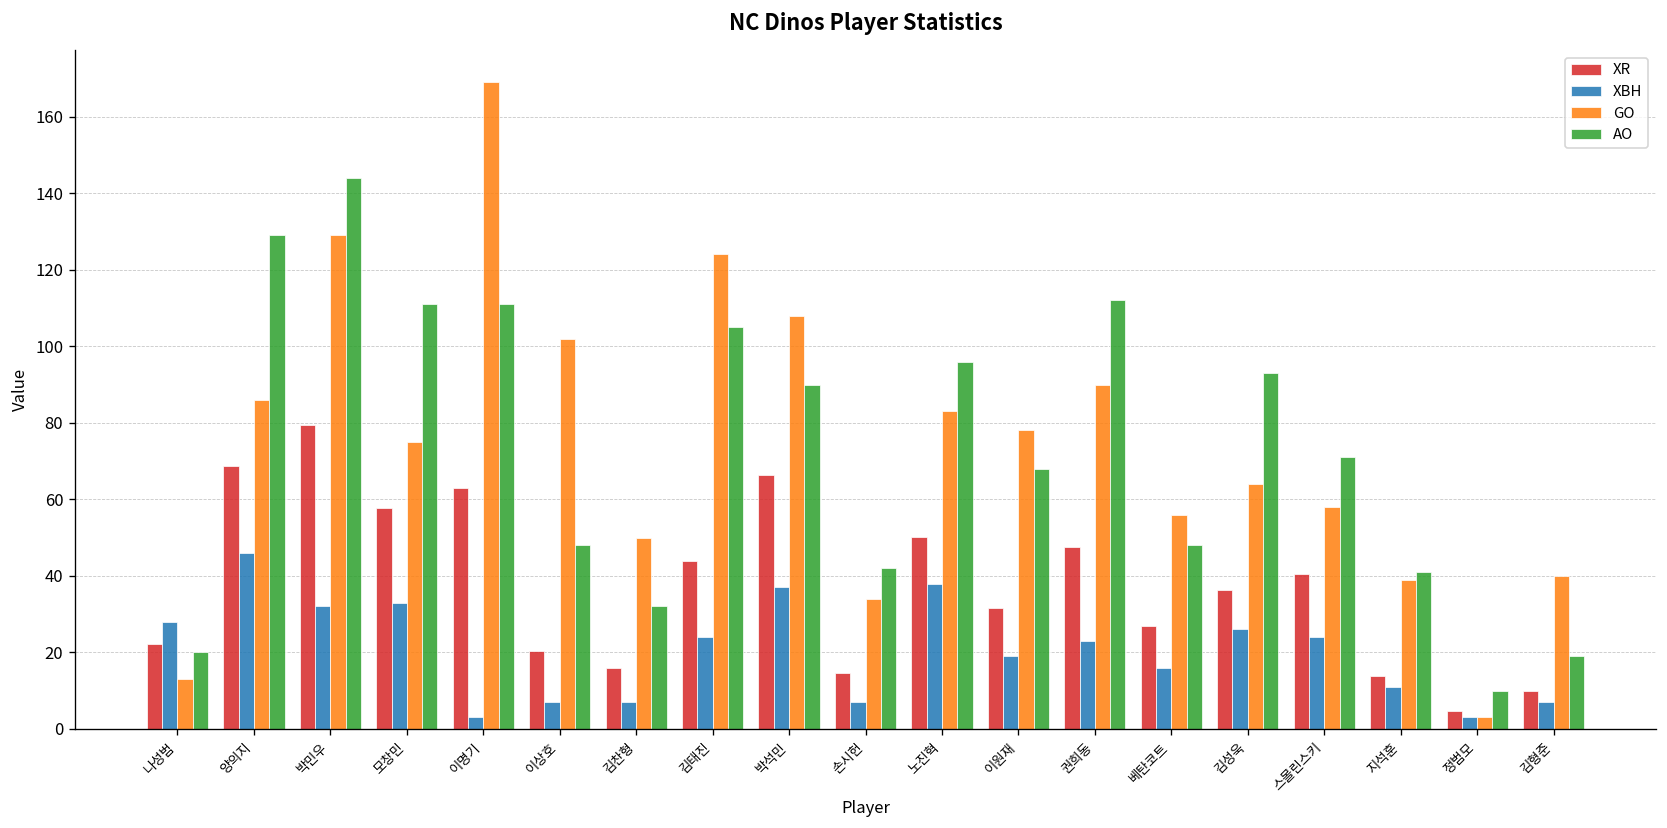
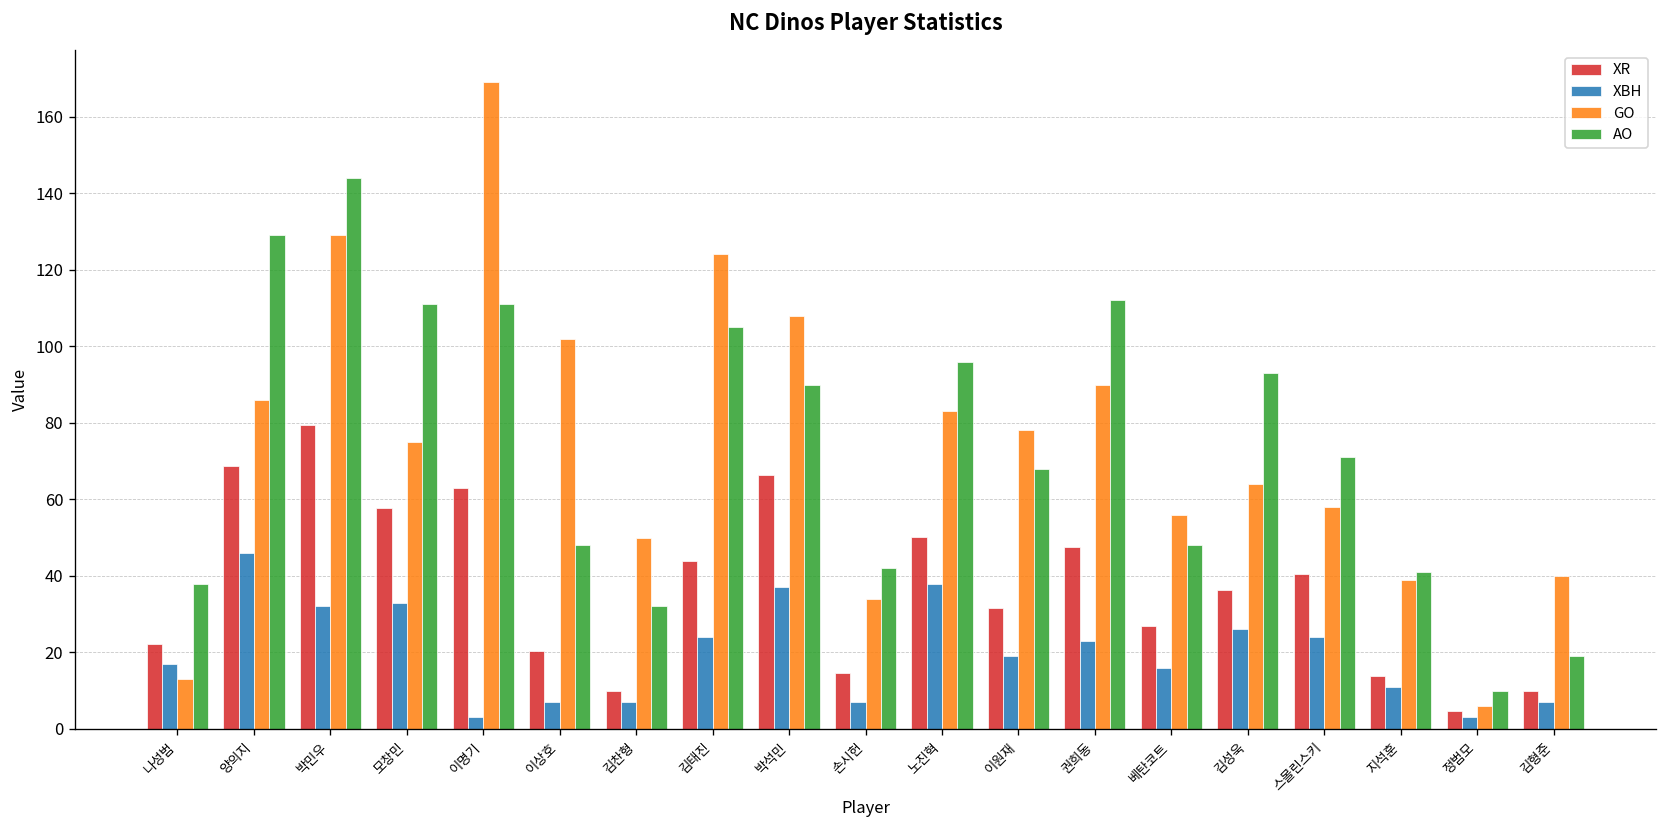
XBH, 나성범: 28 -> 17
AO, 나성범: 20 -> 38
XR, 김찬형: 16 -> 10
GO, 정범모: 3 -> 6
